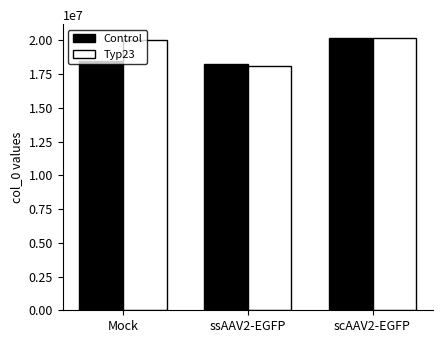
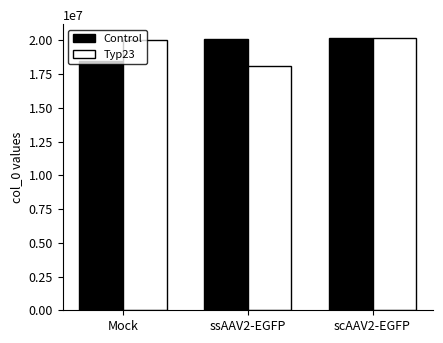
Control, ssAAV2-EGFP: 18300000 -> 20100000
